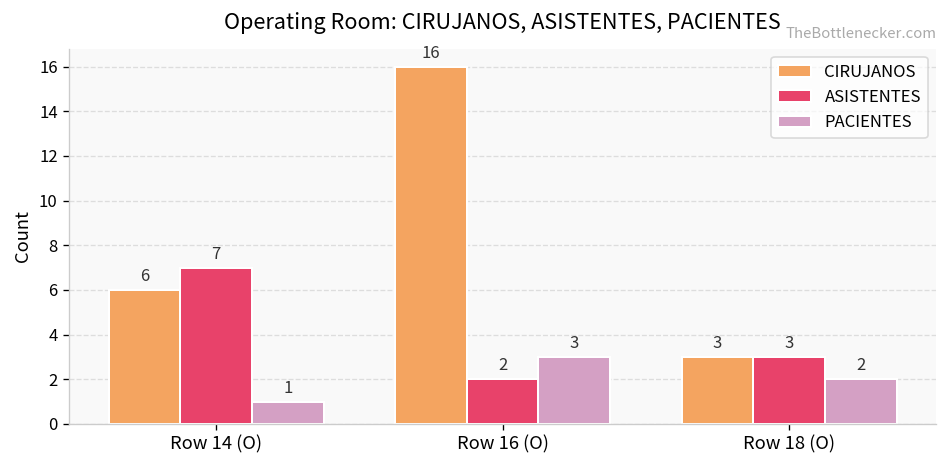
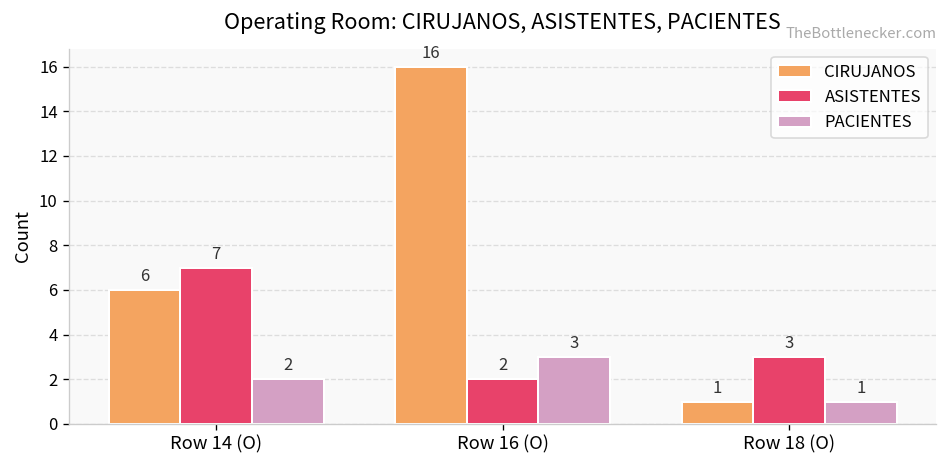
PACIENTES, Row 14 (O): 1 -> 2
CIRUJANOS, Row 18 (O): 3 -> 1
PACIENTES, Row 18 (O): 2 -> 1
